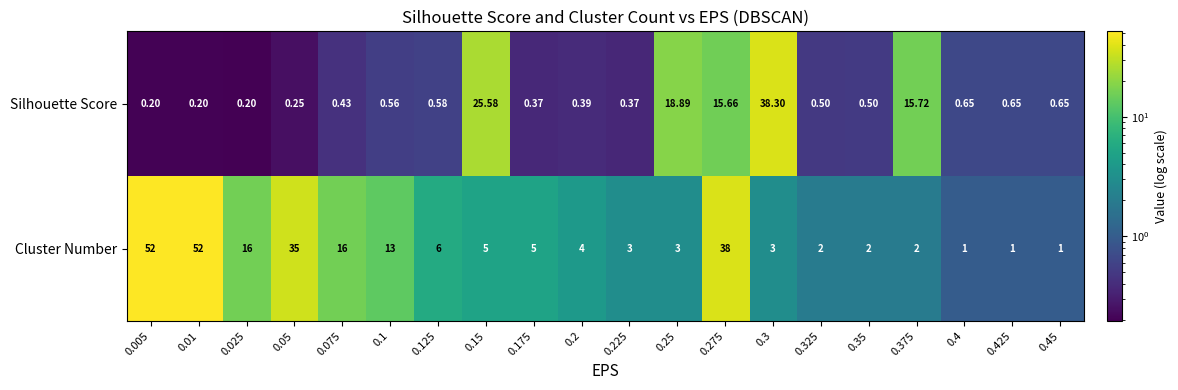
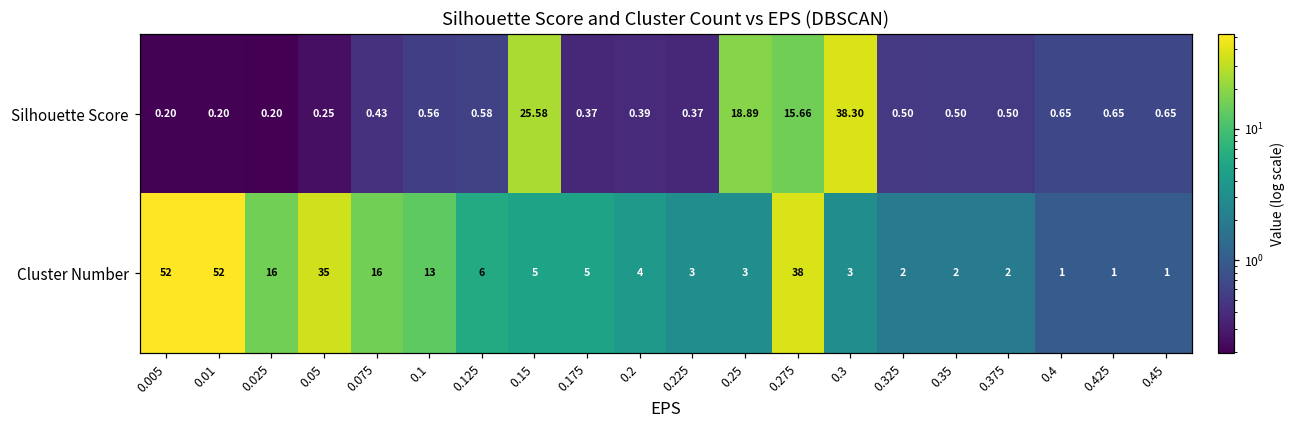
Silhouette Score, 0.375: 15.72 -> 0.50
